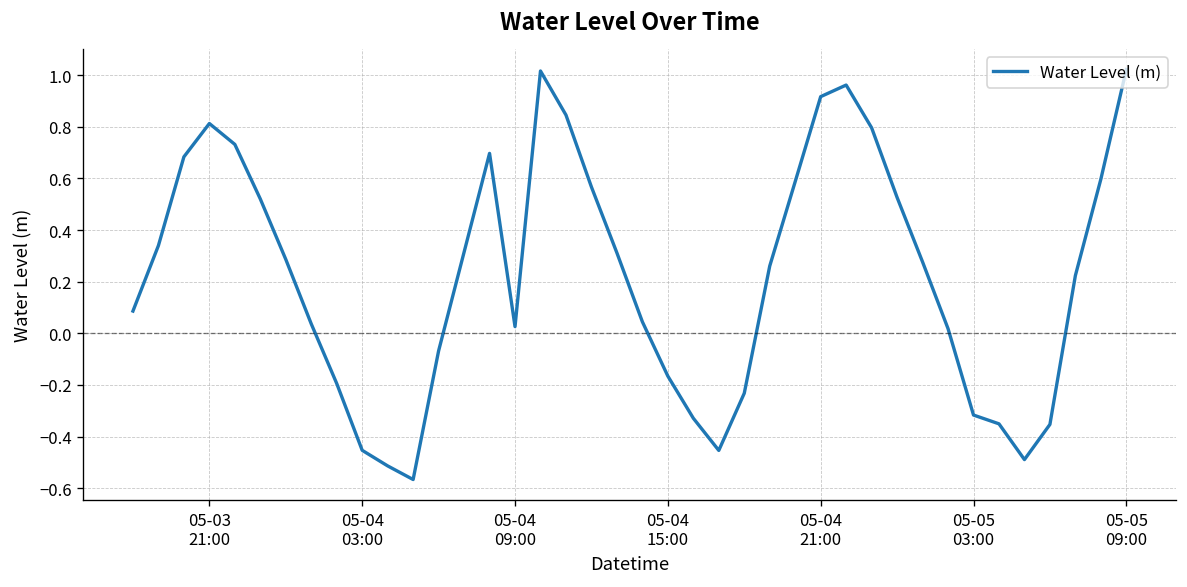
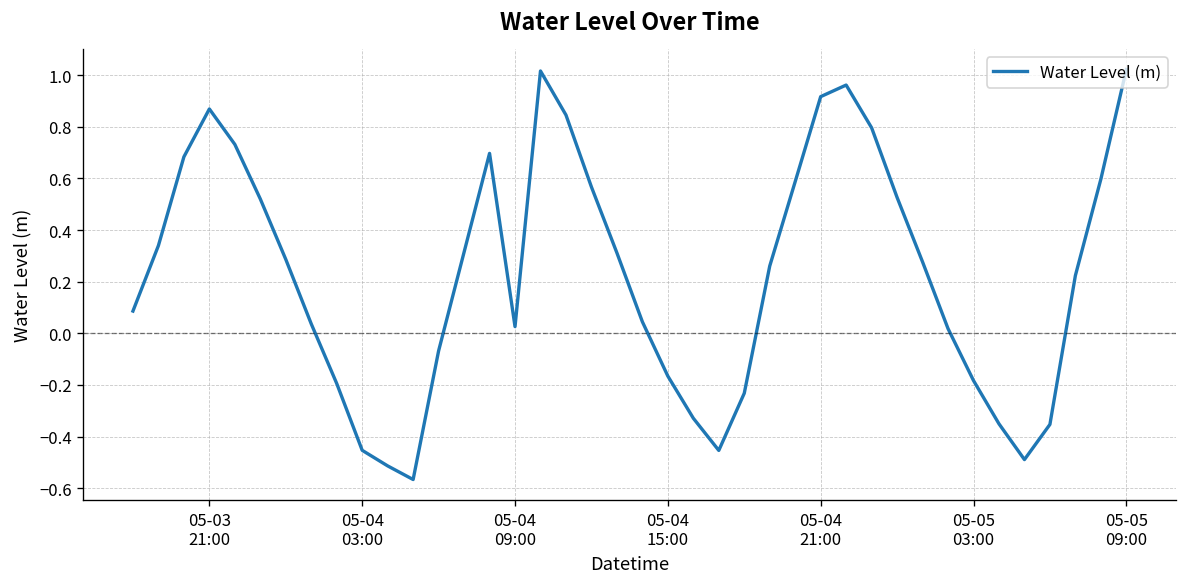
05-03 21:00: 0.81 -> 0.87
05-05 03:00: -0.32 -> -0.18
